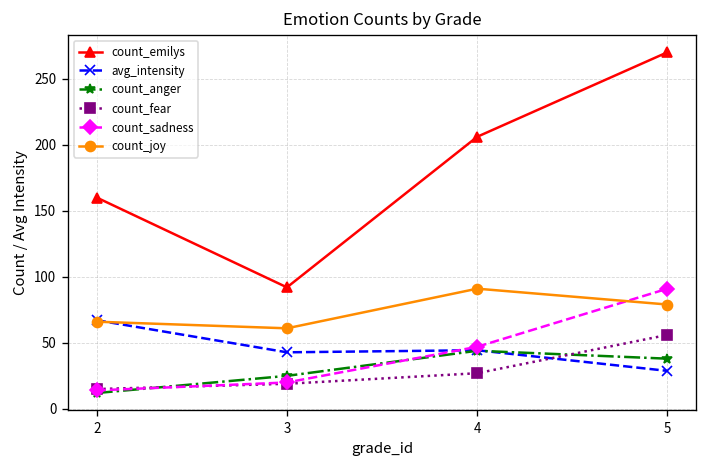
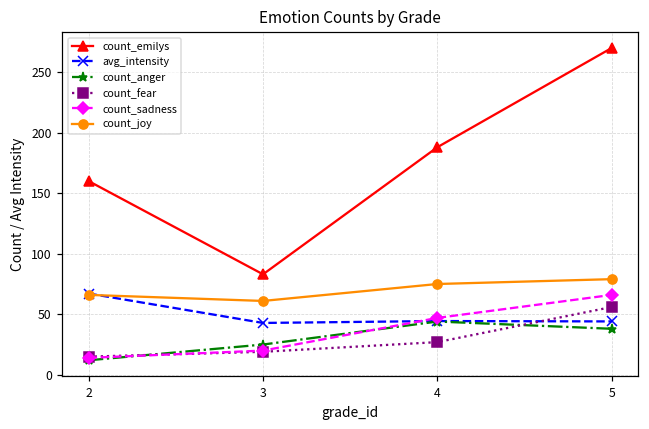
count_emilys, 3: 92 -> 83
count_emilys, 4: 206 -> 188
count_joy, 4: 91 -> 75
avg_intensity, 5: 29 -> 44
count_sadness, 5: 91 -> 66
